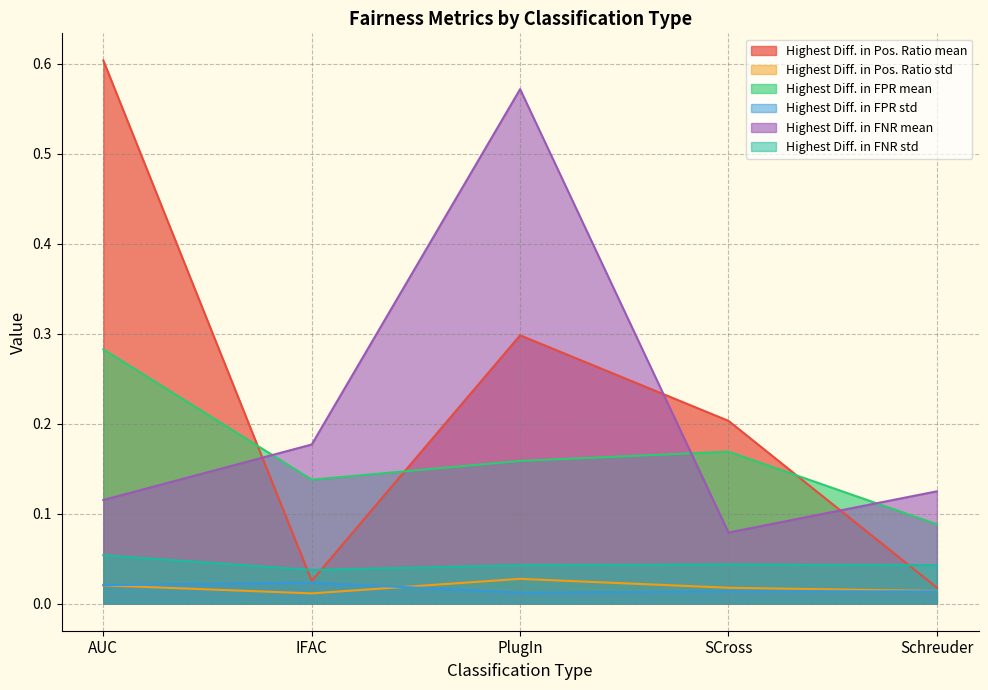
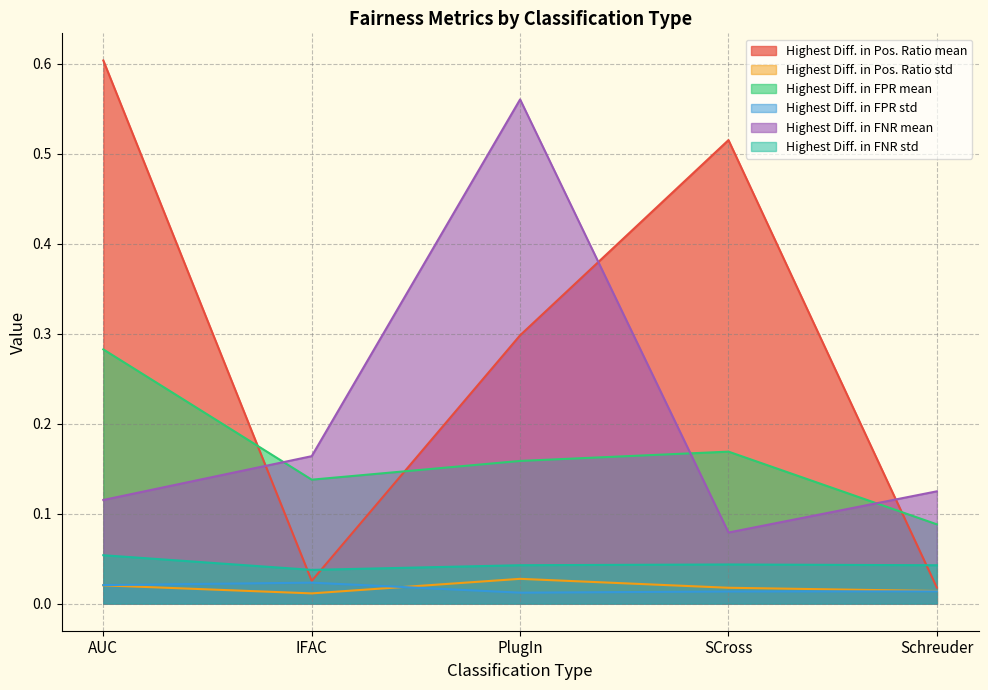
Highest Diff. in FNR mean, IFAC: 0.18 -> 0.16
Highest Diff. in FNR mean, PlugIn: 0.57 -> 0.56
Highest Diff. in Pos. Ratio mean, SCross: 0.20 -> 0.52
